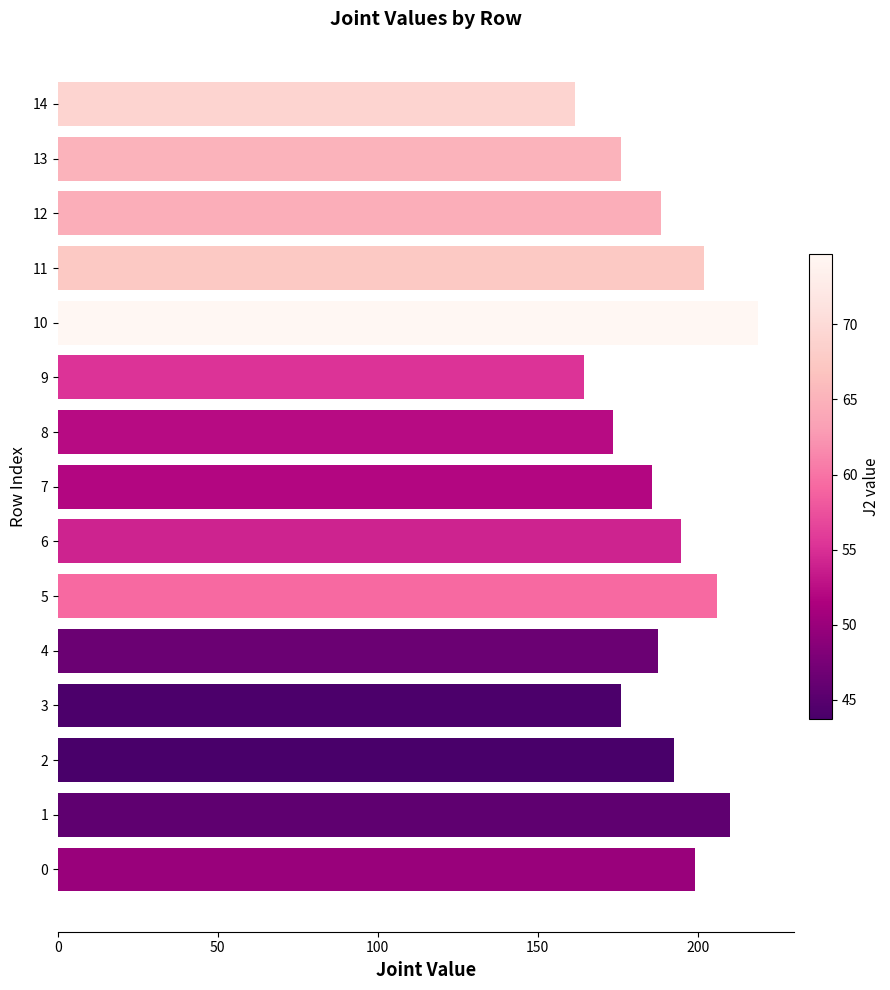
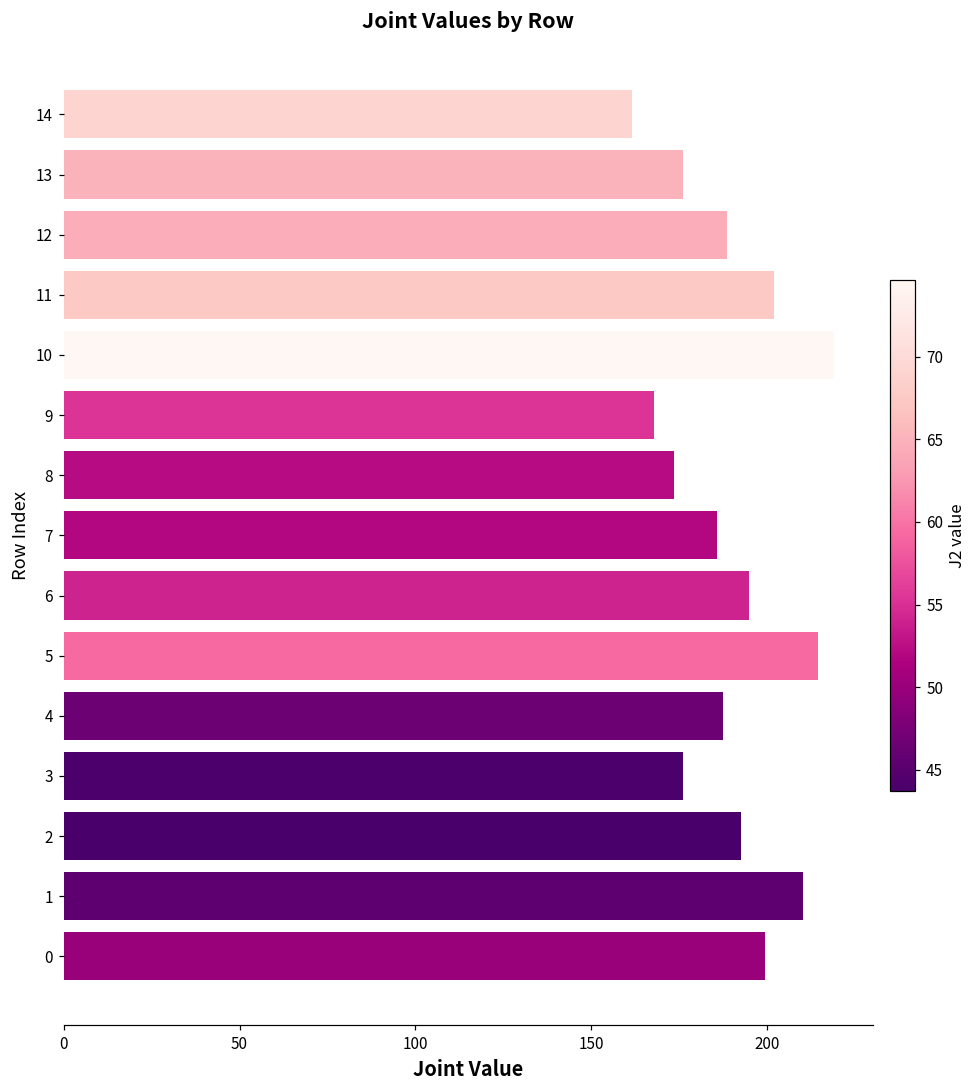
9: 165 -> 168
5: 206 -> 214
